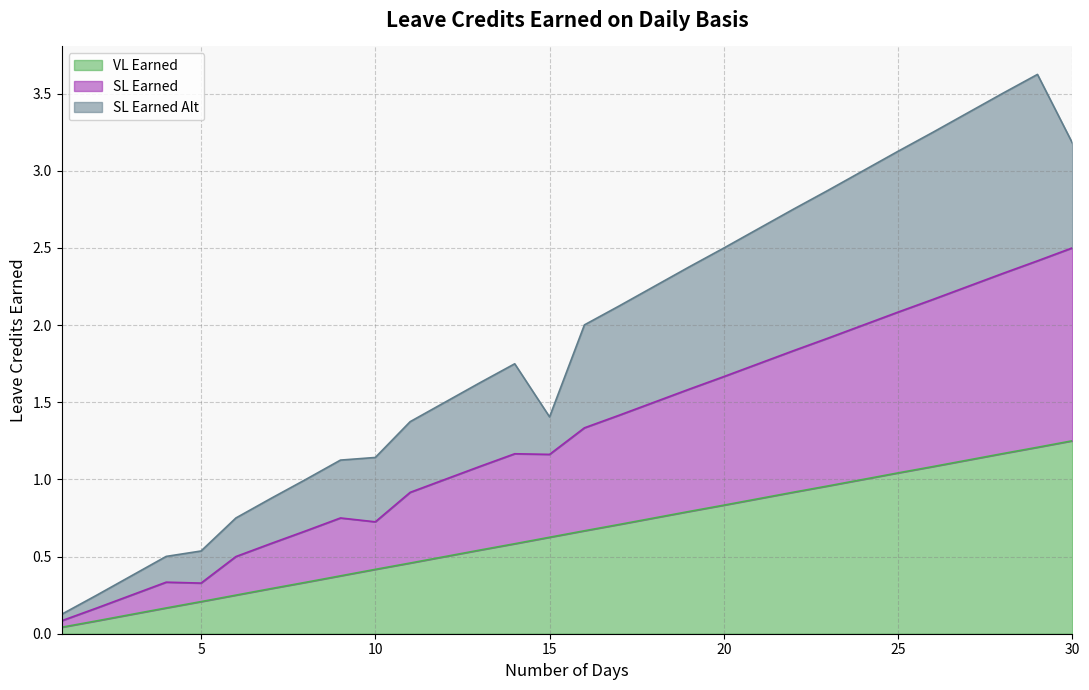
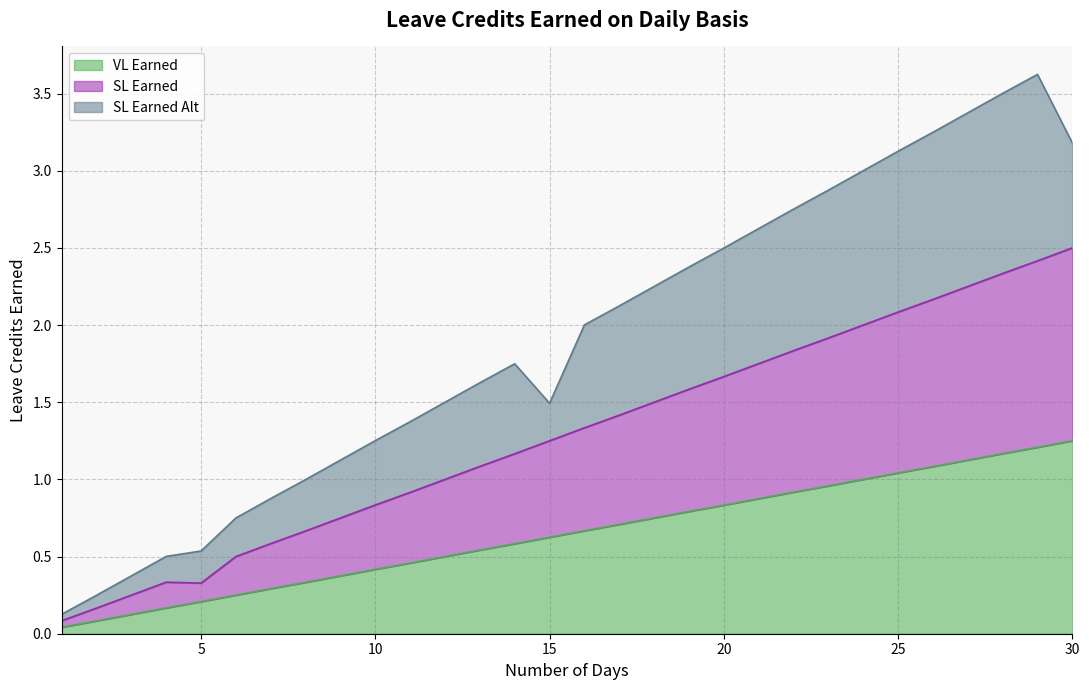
SL Earned, 10: 0.31 -> 0.42
SL Earned, 15: 0.54 -> 0.63
